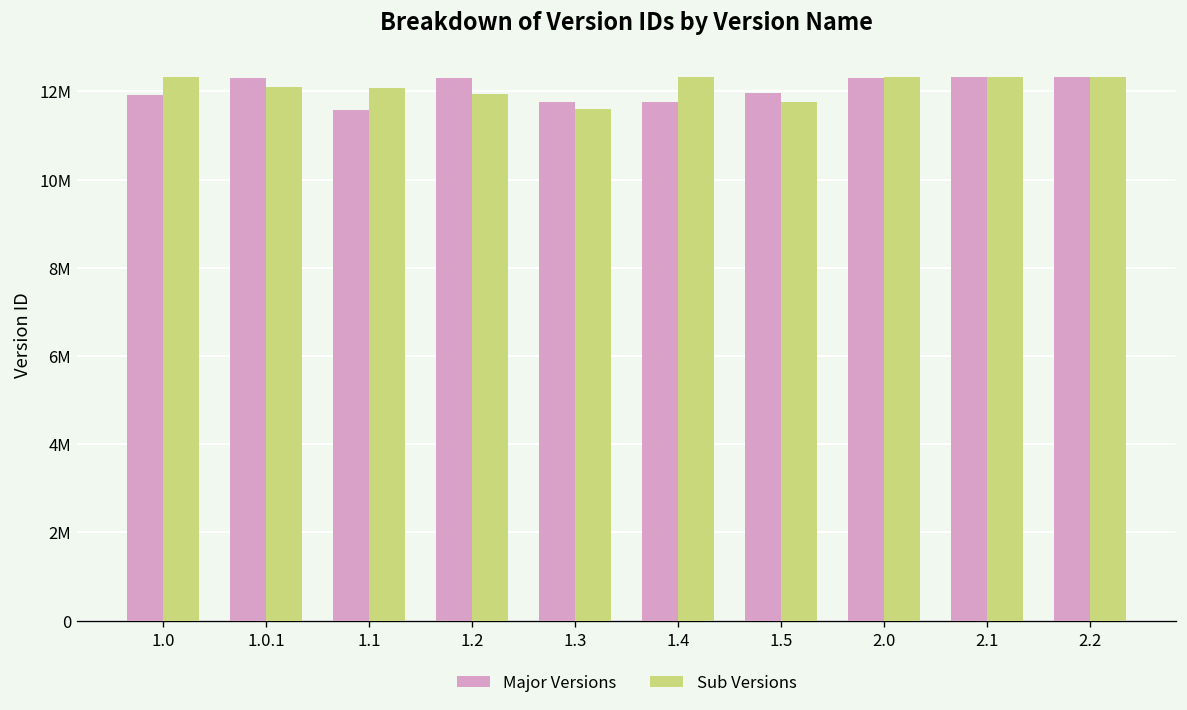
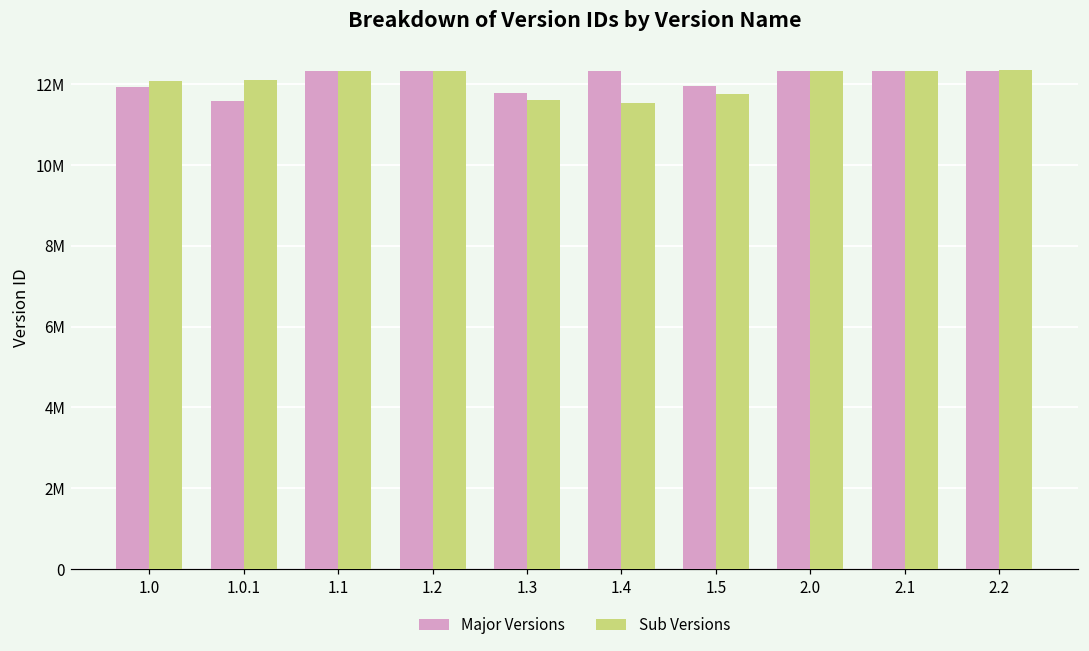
Sub Versions, 1.0: 12300000 -> 12100000
Major Versions, 1.0.1: 12300000 -> 11600000
Major Versions, 1.1: 11600000 -> 12300000
Sub Versions, 1.1: 12100000 -> 12300000
Sub Versions, 1.2: 11900000 -> 12300000
Major Versions, 1.4: 11800000 -> 12300000
Sub Versions, 1.4: 12300000 -> 11500000
